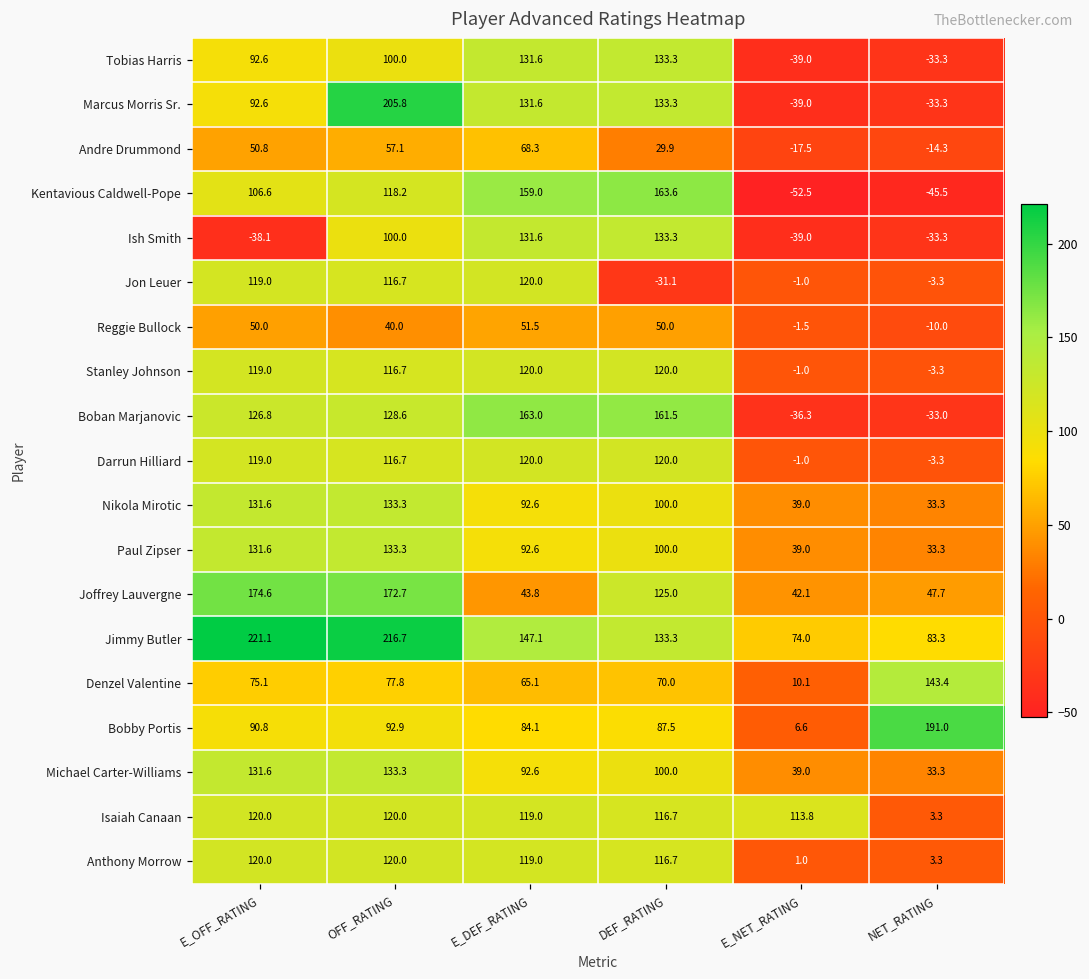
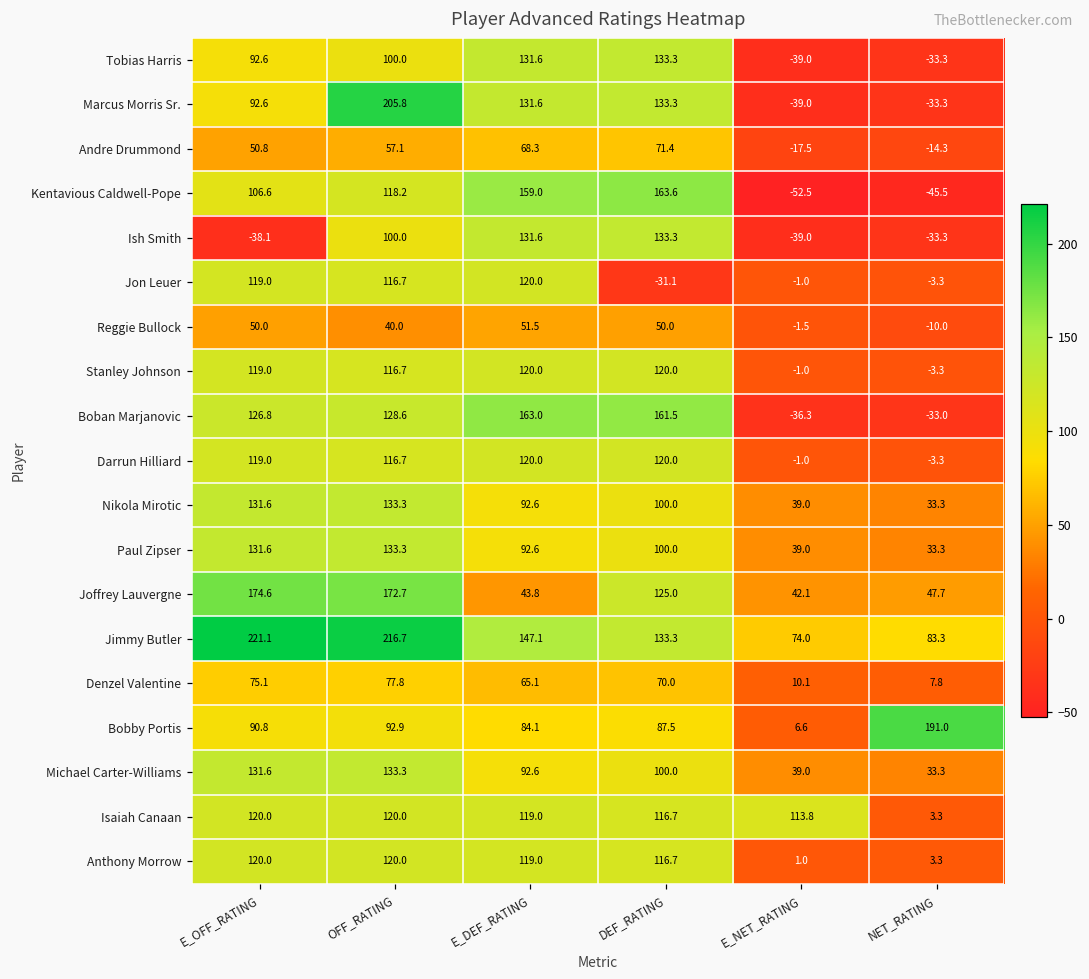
Andre Drummond, DEF_RATING: 29.9 -> 71.4
Denzel Valentine, NET_RATING: 143.4 -> 7.8
